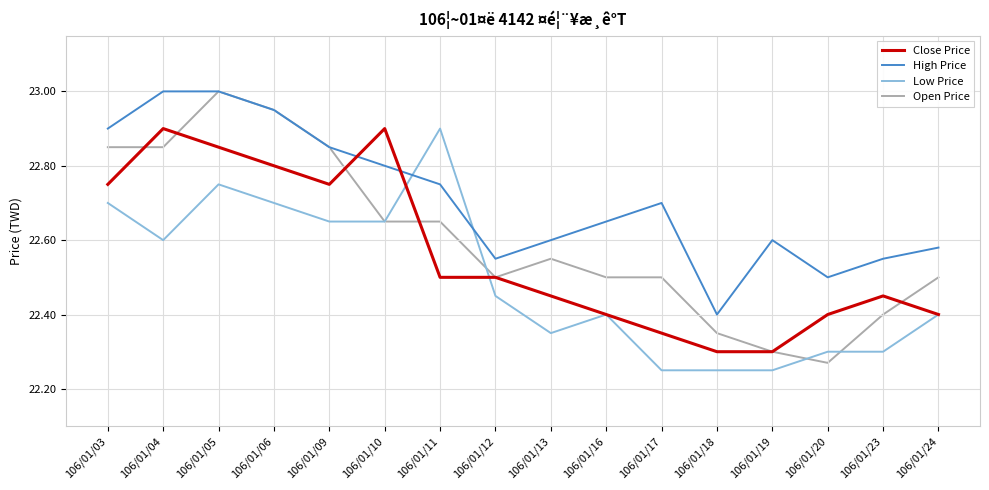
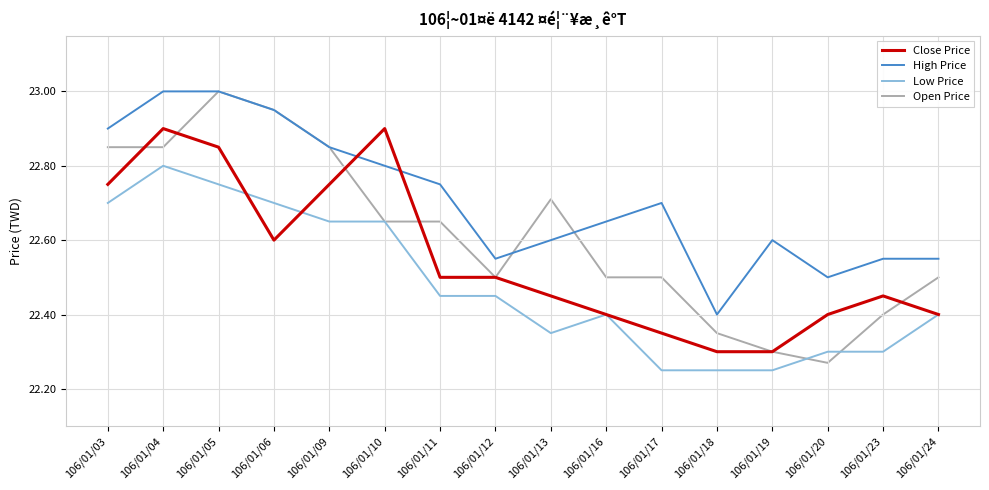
Low Price, 106/01/04: 22.6 -> 22.8
Close Price, 106/01/06: 22.8 -> 22.6
Low Price, 106/01/11: 22.90 -> 22.45
Open Price, 106/01/13: 22.55 -> 22.71
High Price, 106/01/24: 22.58 -> 22.55
